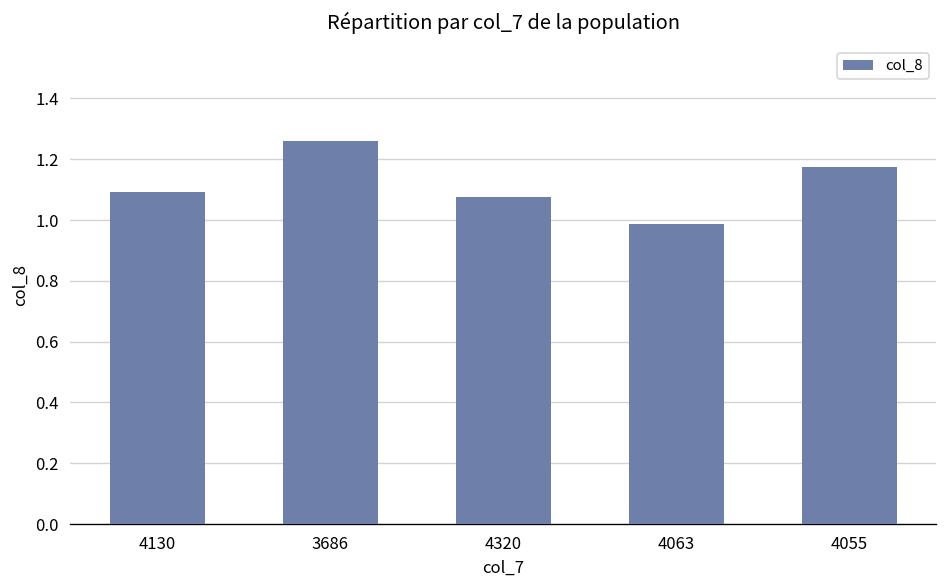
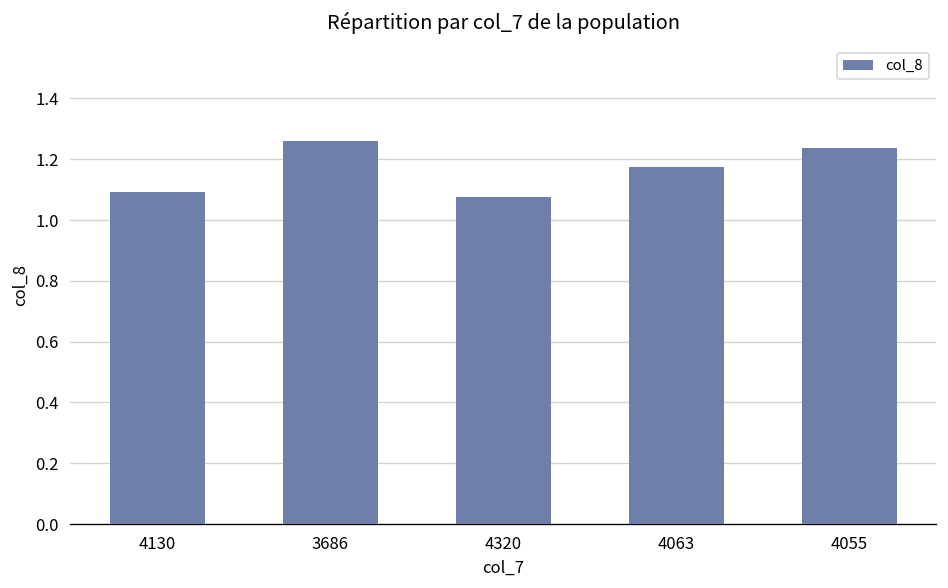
4063: 0.99 -> 1.17
4055: 1.18 -> 1.24
